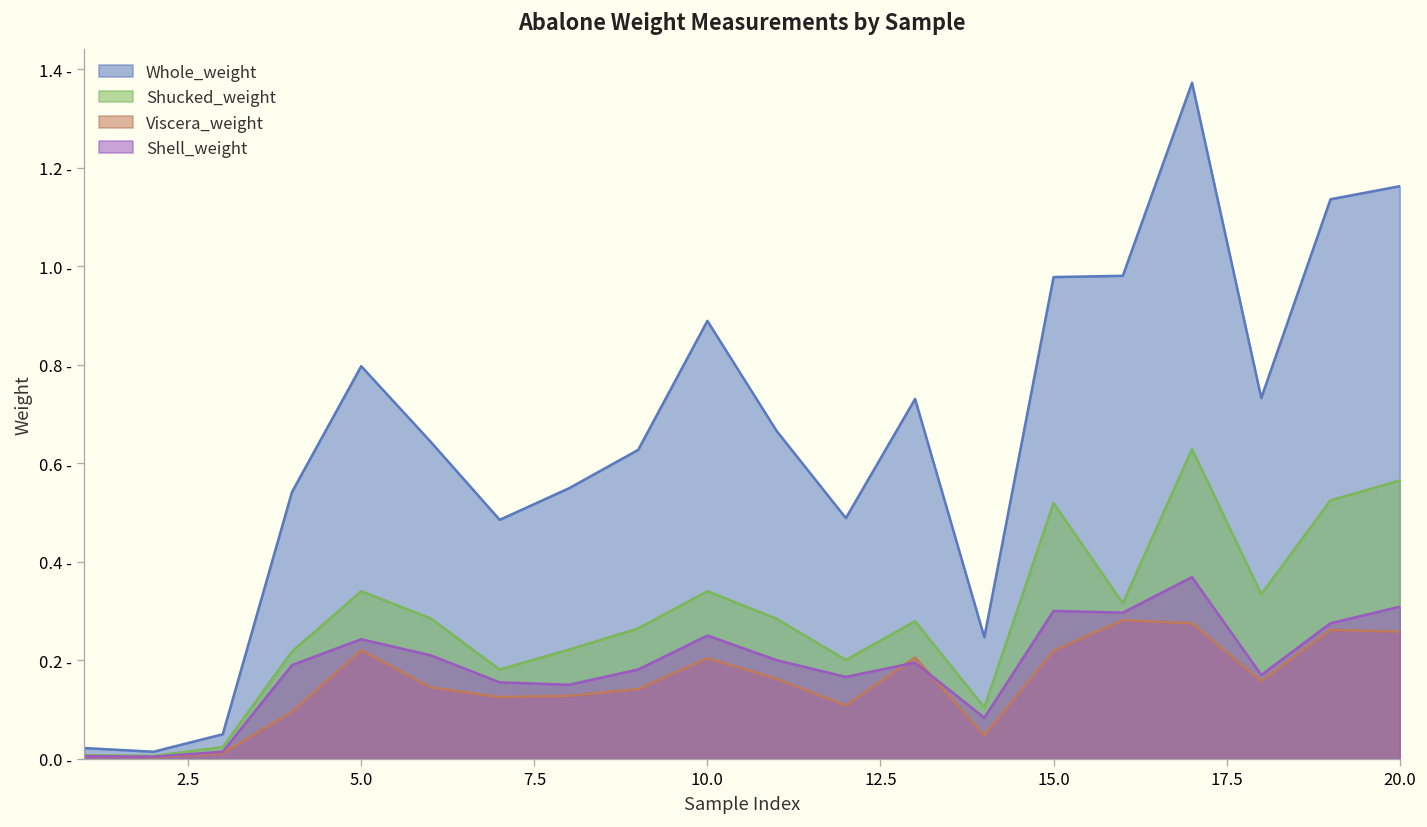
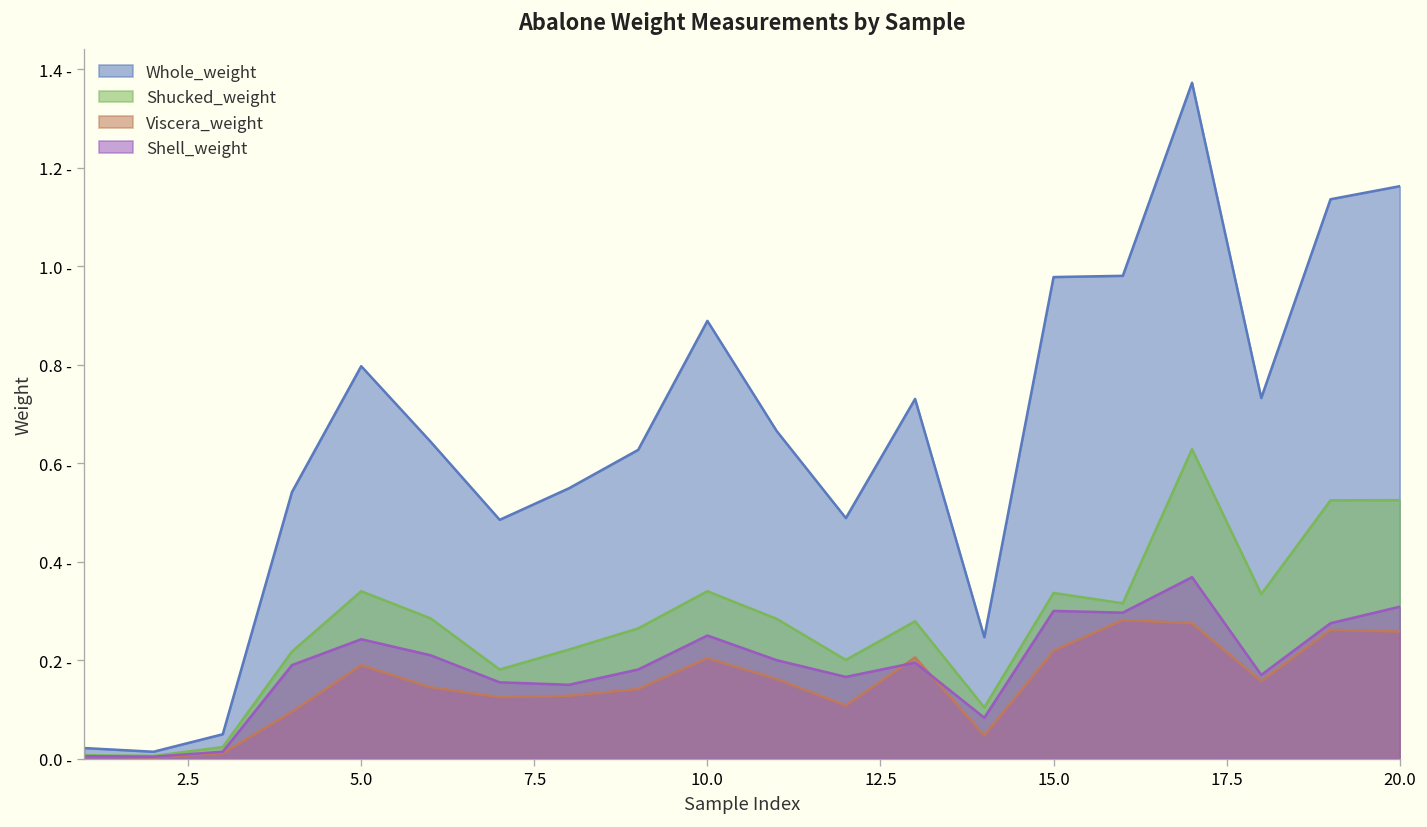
Viscera_weight, 5.0: 0.22 - -> 0.19 -
Shucked_weight, 15.0: 0.52 - -> 0.34 -
Shucked_weight, 20.0: 0.57 - -> 0.53 -
